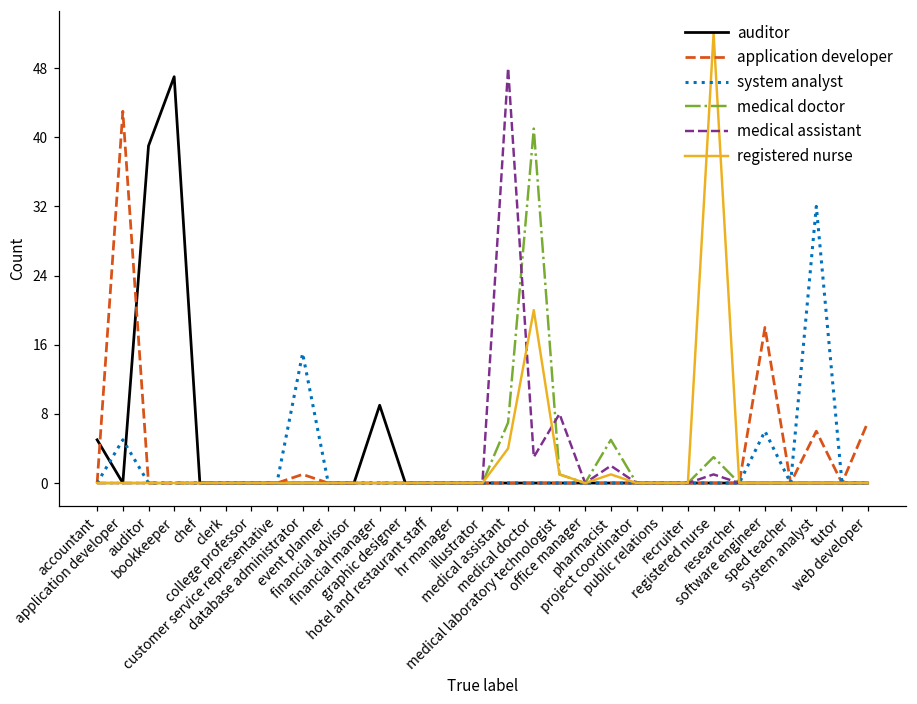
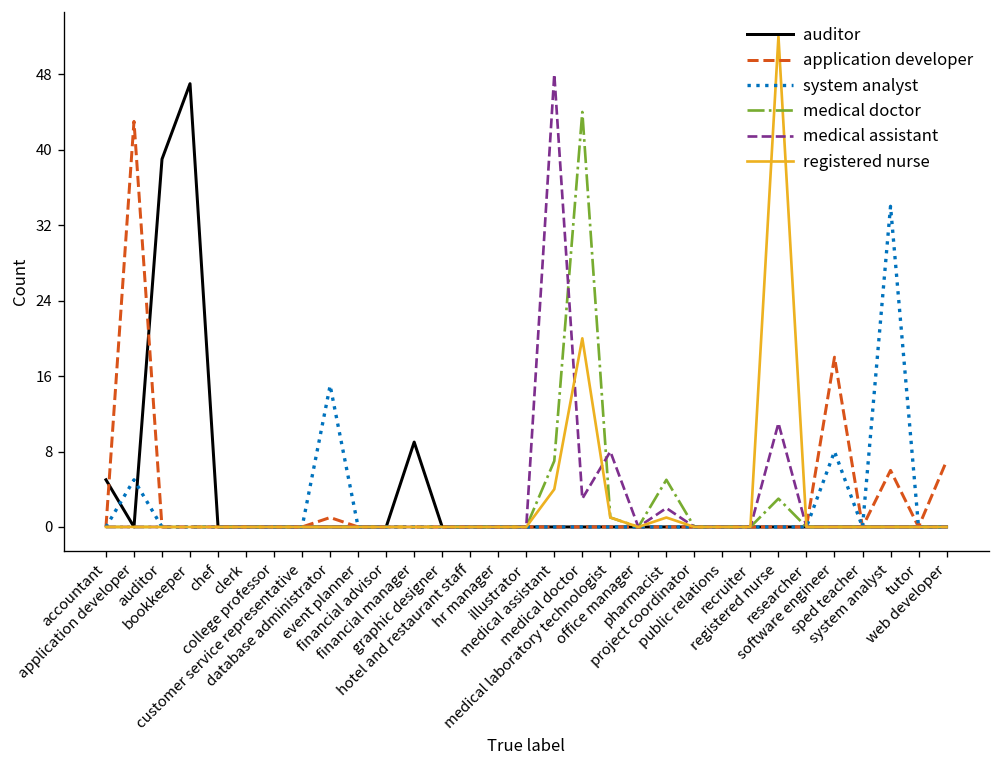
medical doctor, medical doctor: 41 -> 44
medical assistant, registered nurse: 1 -> 11
system analyst, software engineer: 6 -> 8
system analyst, system analyst: 32 -> 34
